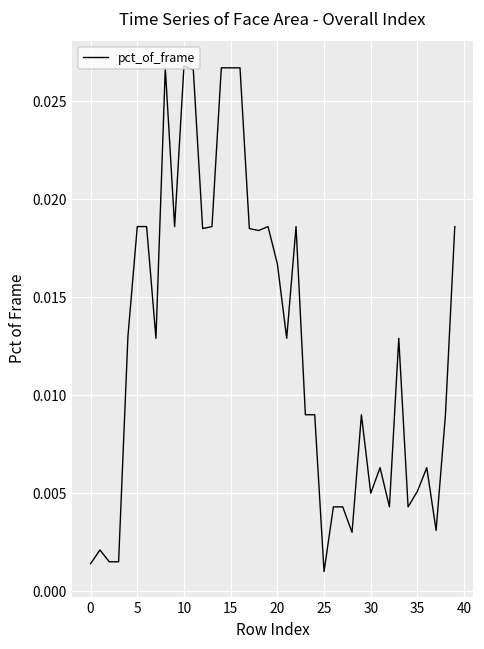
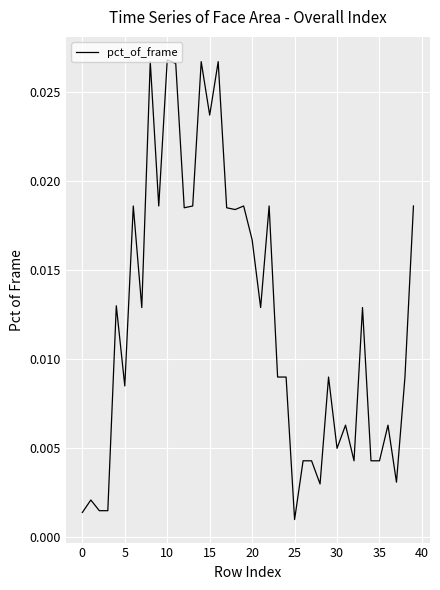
5: 0.0186 -> 0.0085
15: 0.0267 -> 0.0237
35: 0.0051 -> 0.0043
